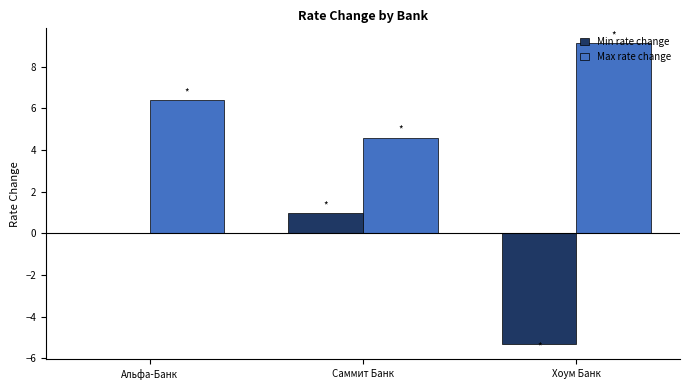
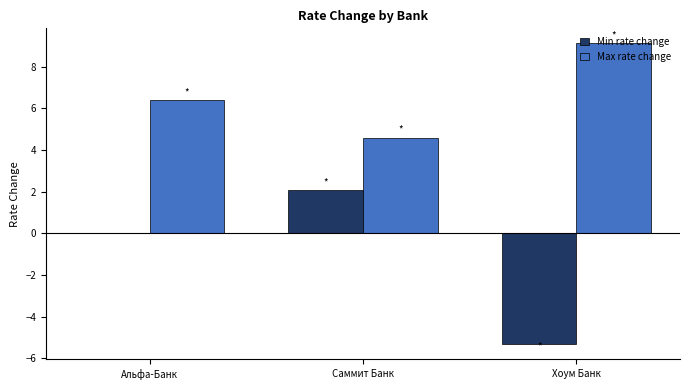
Min rate change, Саммит Банк: 1.0 -> 2.1
